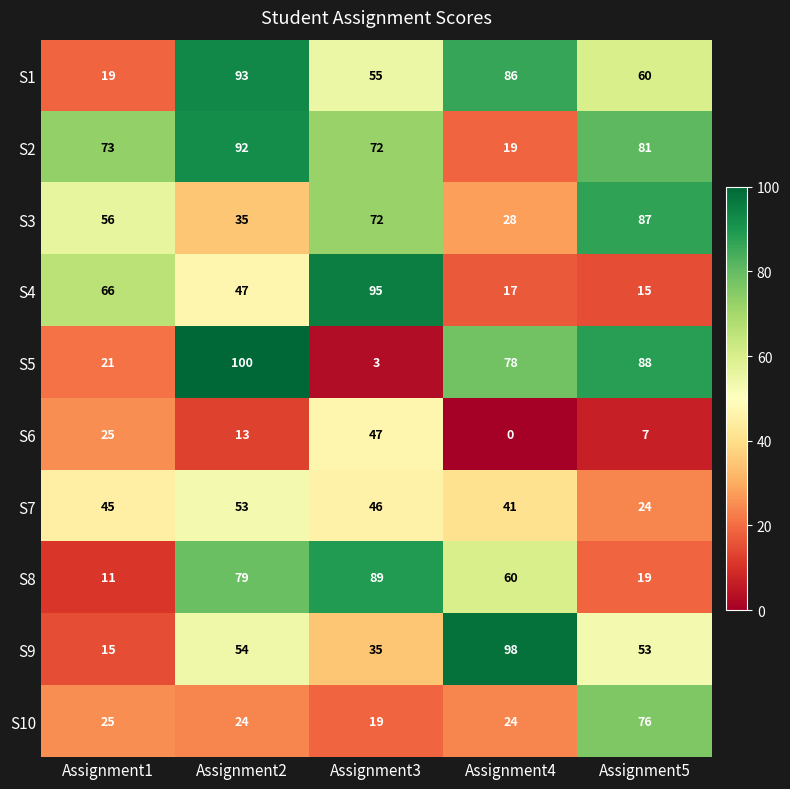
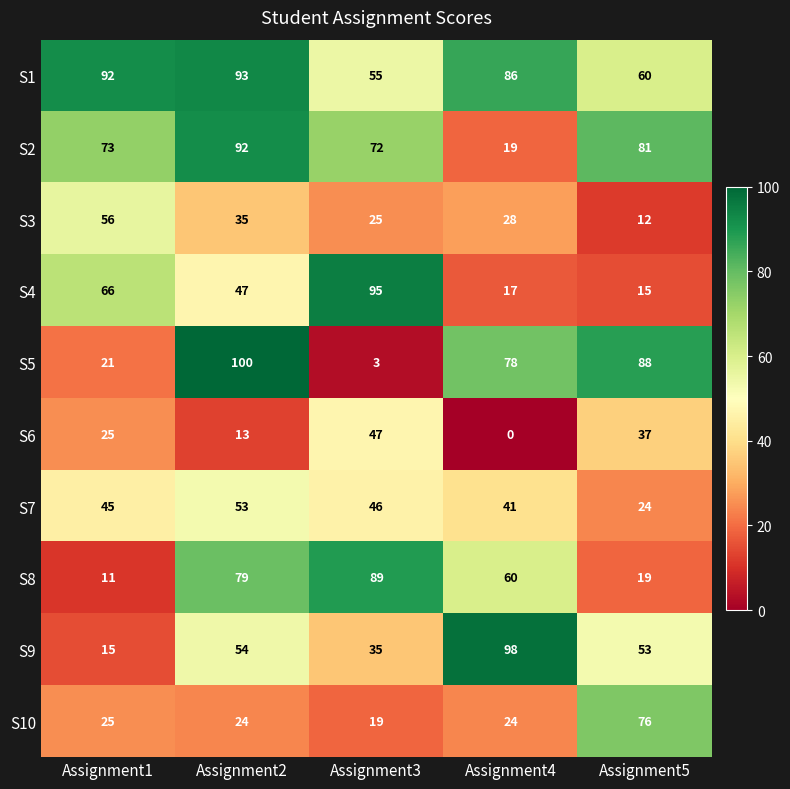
S1, Assignment1: 19 -> 92
S3, Assignment3: 72 -> 25
S3, Assignment5: 87 -> 12
S6, Assignment5: 7 -> 37
